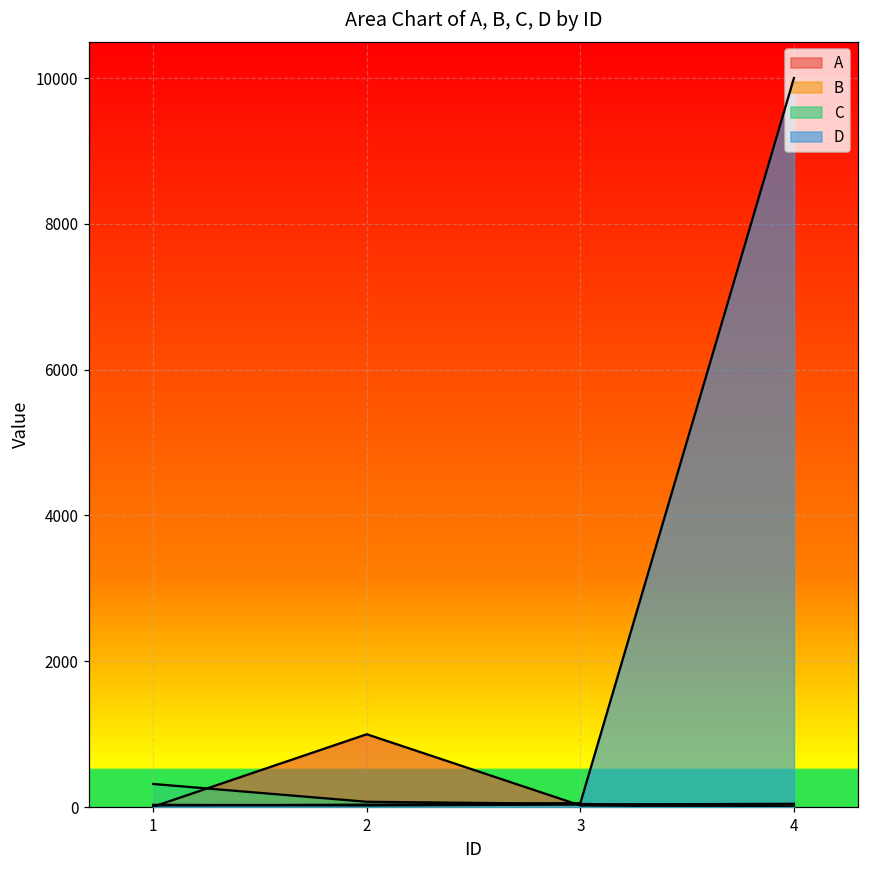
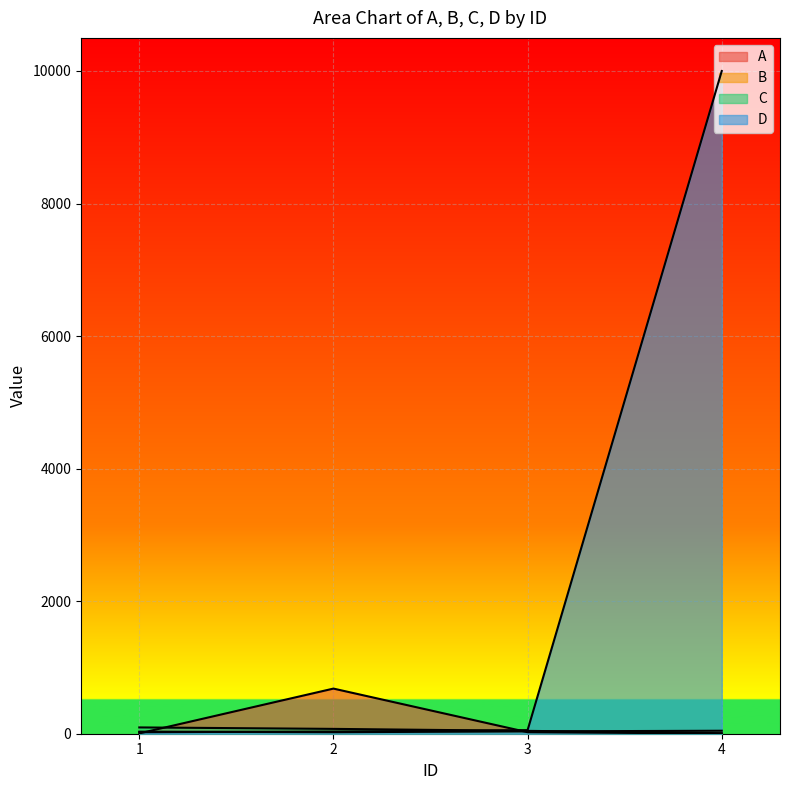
C, 1: 300 -> 100
A, 2: 1000 -> 700
